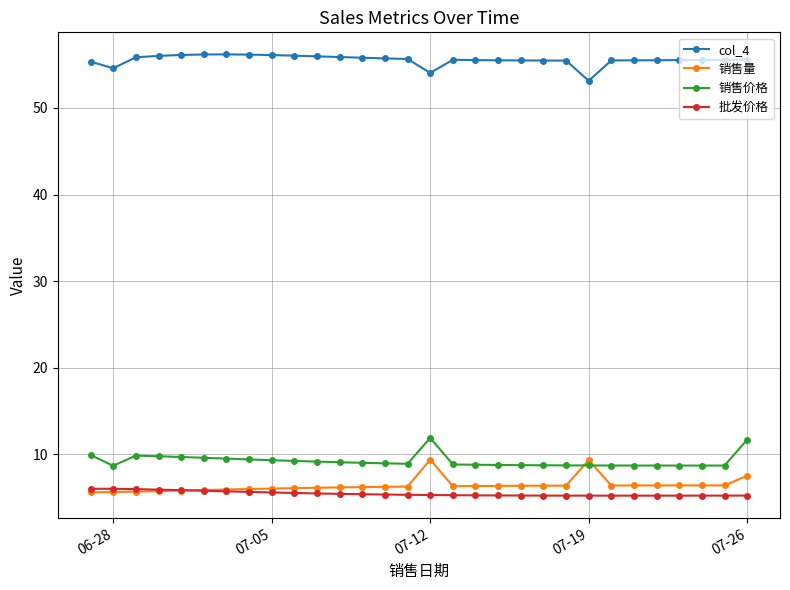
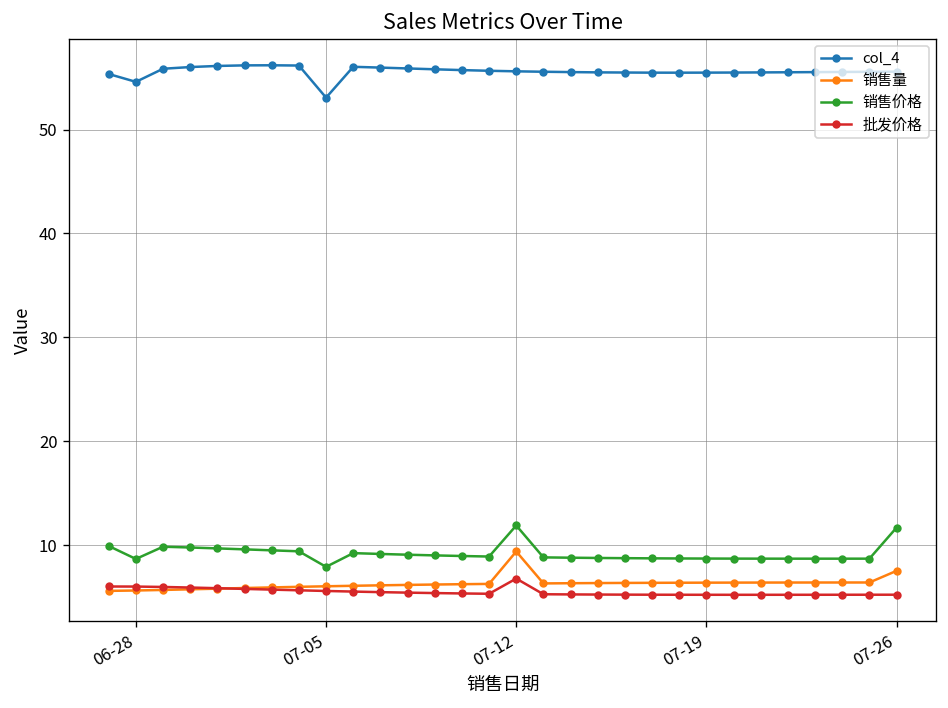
col_4, 07-05: 56 -> 53
销售价格, 07-05: 9 -> 8
col_4, 07-12: 54 -> 56
批发价格, 07-12: 5 -> 7
col_4, 07-19: 53 -> 55
销售量, 07-19: 9 -> 6
